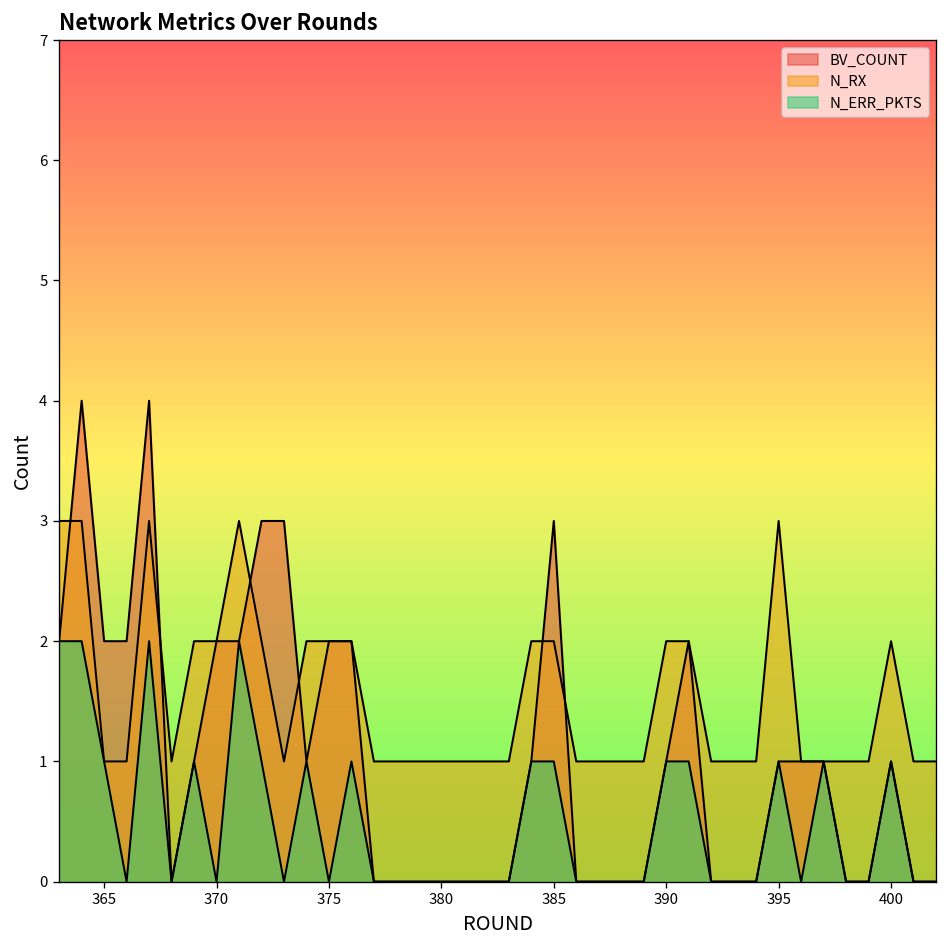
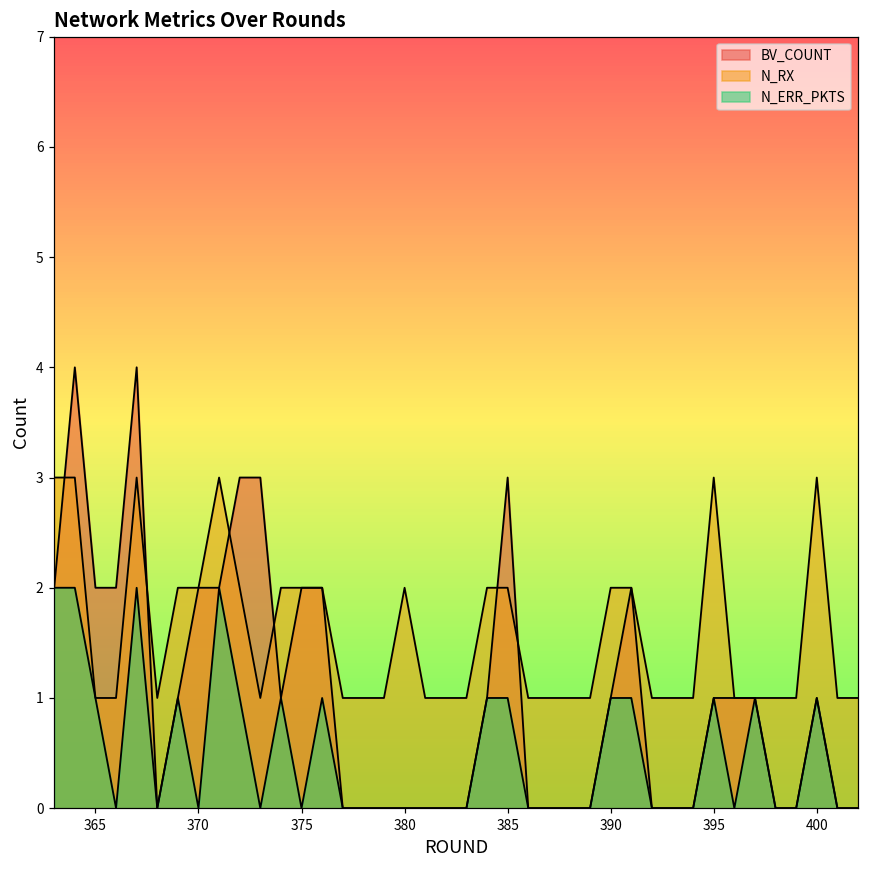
N_RX, 380: 1 -> 2
N_RX, 400: 2 -> 3
